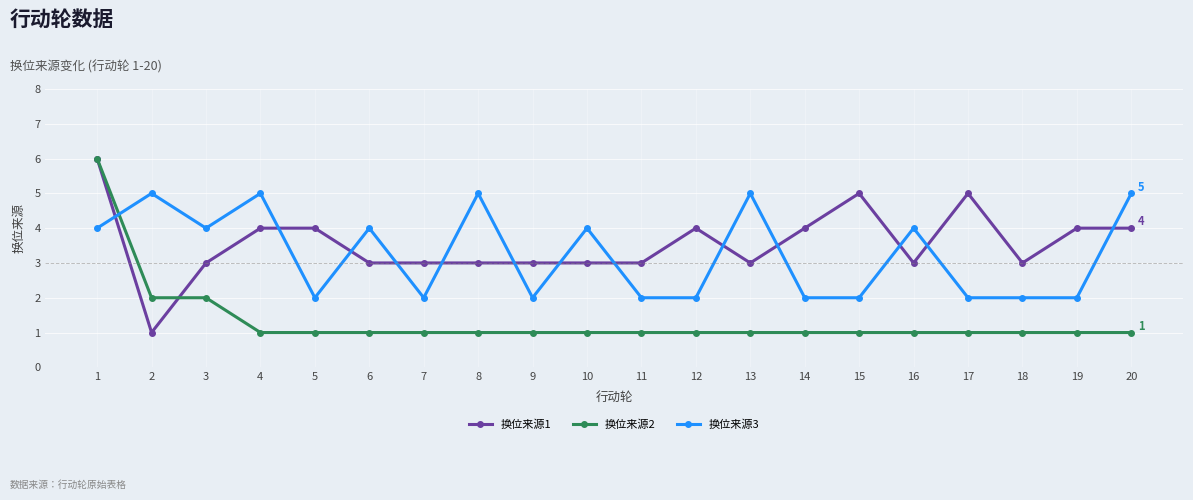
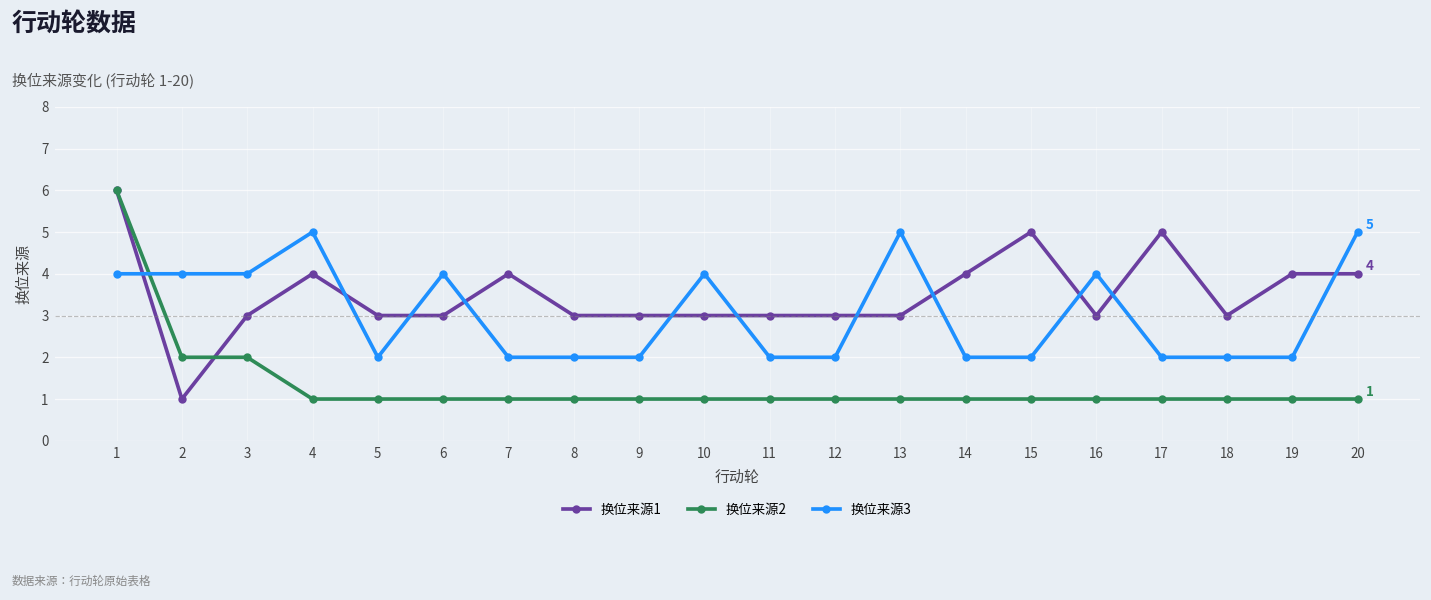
换位来源3, 2: 5 -> 4
换位来源1, 5: 4 -> 3
换位来源1, 7: 3 -> 4
换位来源3, 8: 5 -> 2
换位来源1, 12: 4 -> 3
